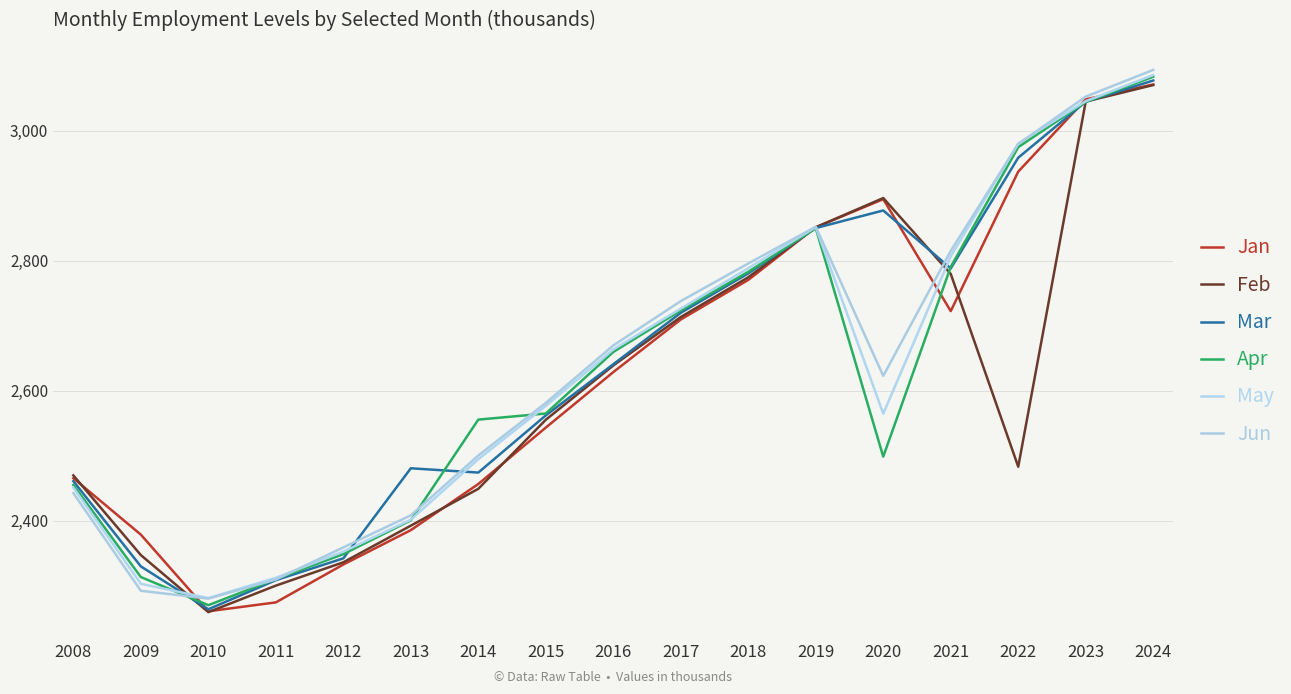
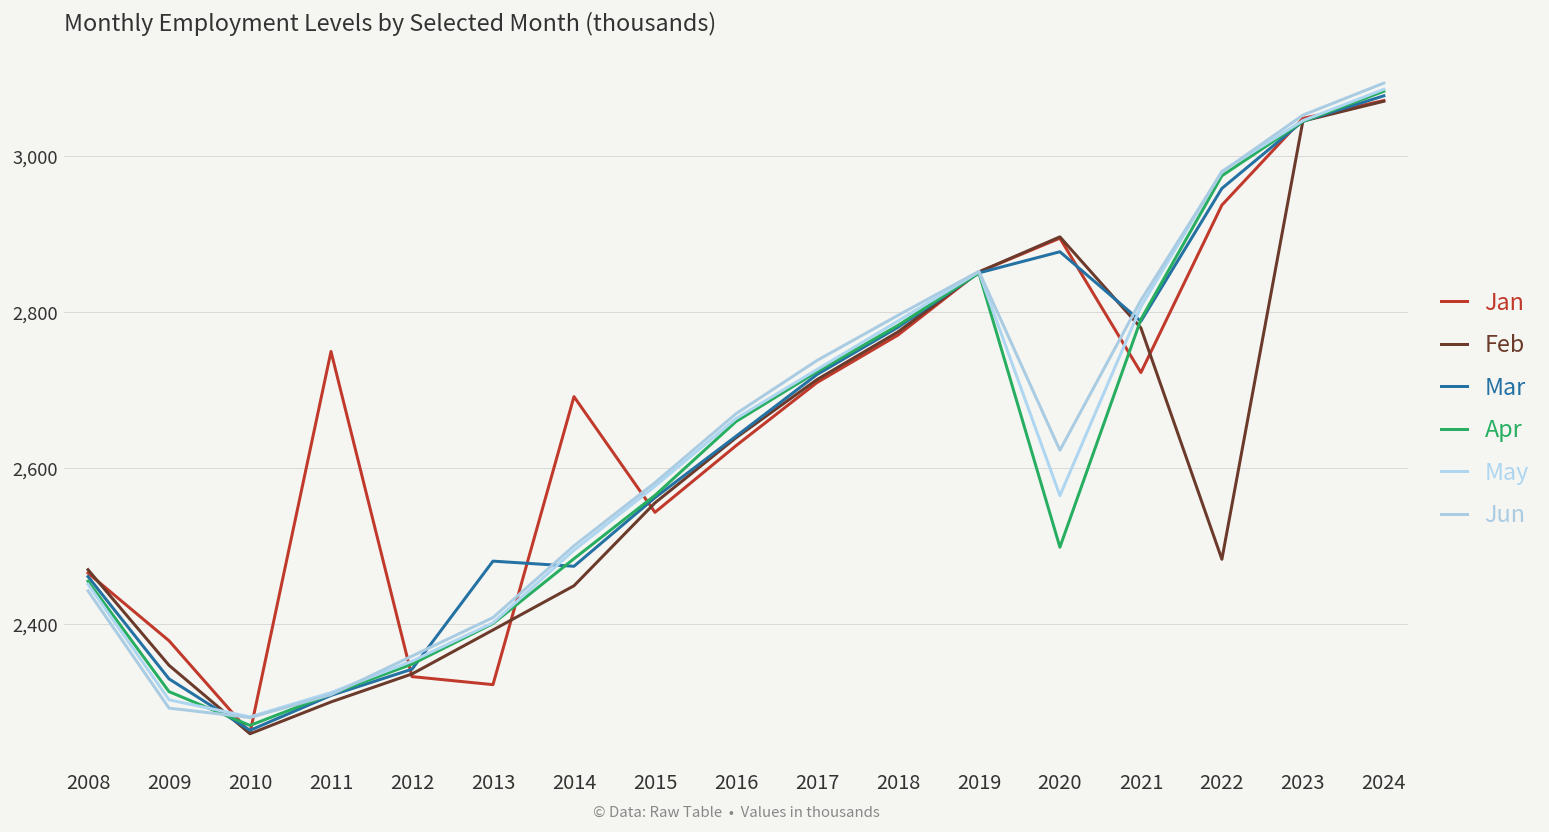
Jan, 2011: 2,270 -> 2,750
Jan, 2013: 2,390 -> 2,320
Jan, 2014: 2,460 -> 2,690
Apr, 2014: 2,560 -> 2,480
